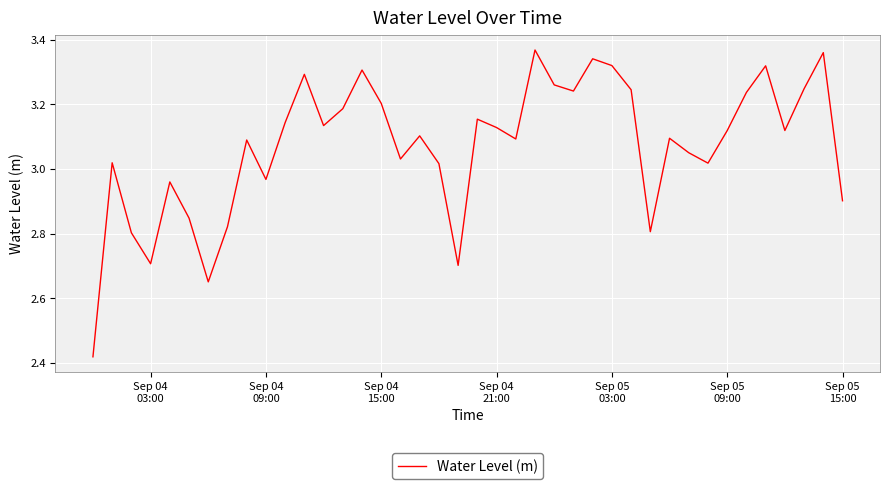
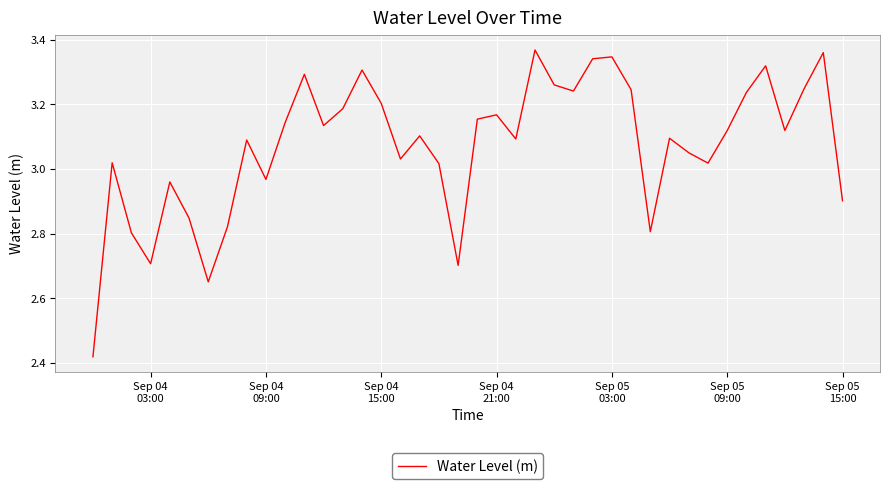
Sep 04 21:00: 3.13 -> 3.17
Sep 05 03:00: 3.32 -> 3.35
